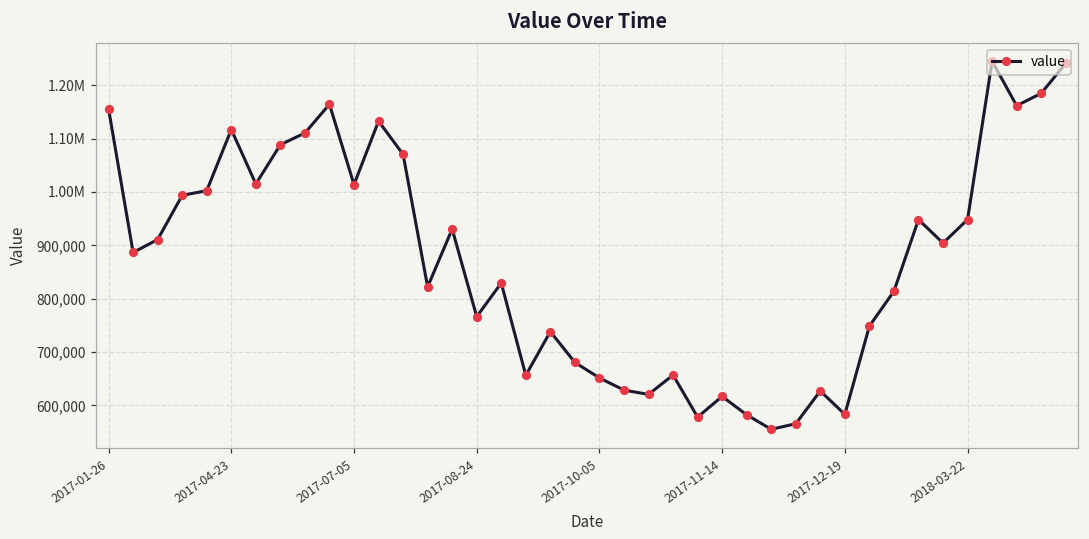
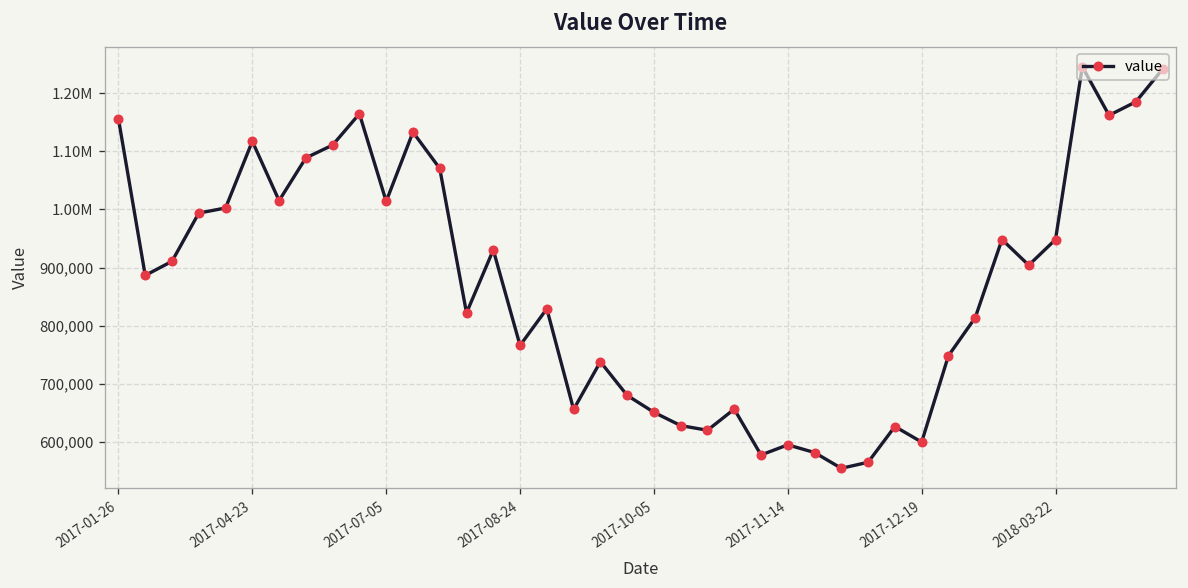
2017-11-14: 620,000 -> 600,000
2017-12-19: 580,000 -> 600,000
